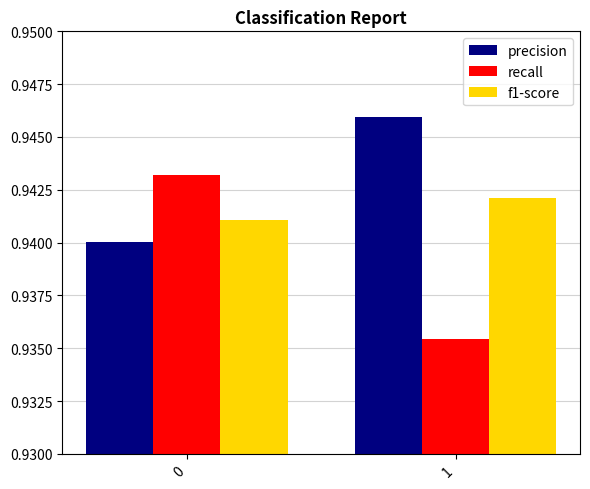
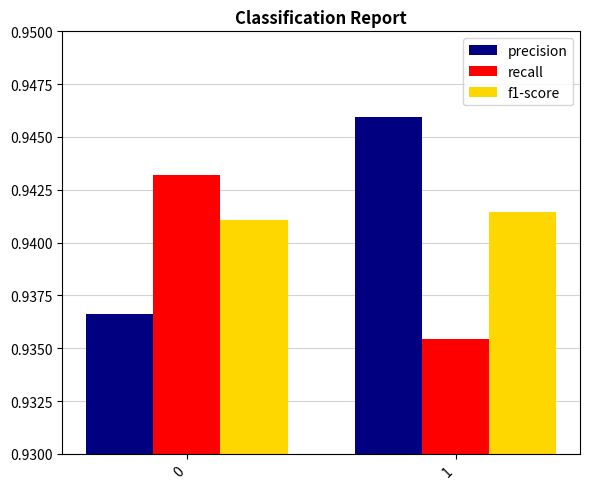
precision, 0: 0.9400 -> 0.9366
f1-score, 1: 0.9421 -> 0.9415
